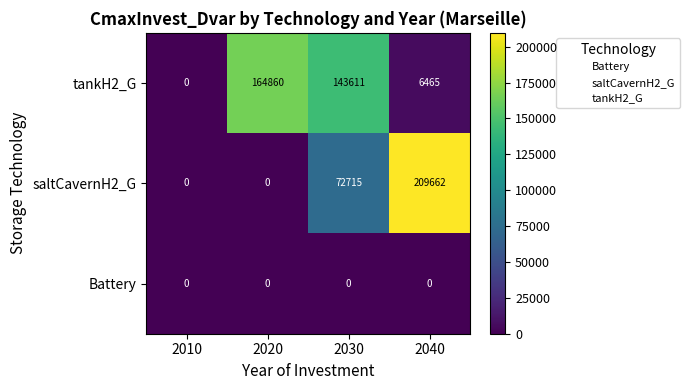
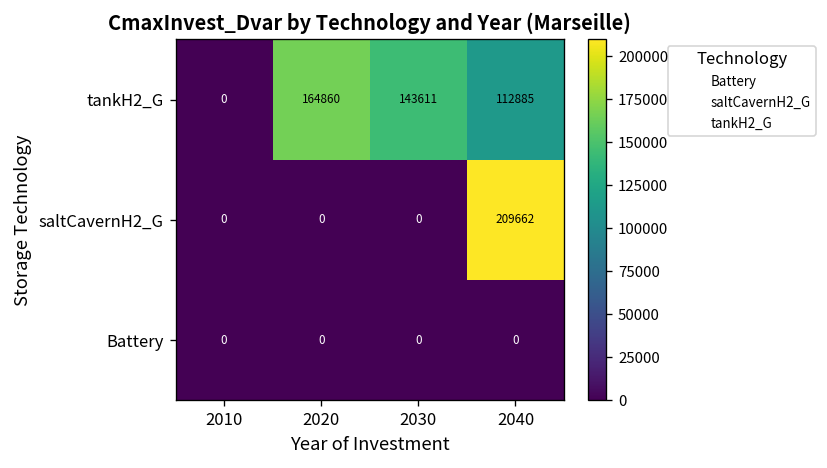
tankH2_G, 2040: 6465 -> 112885
saltCavernH2_G, 2030: 72715 -> 0
